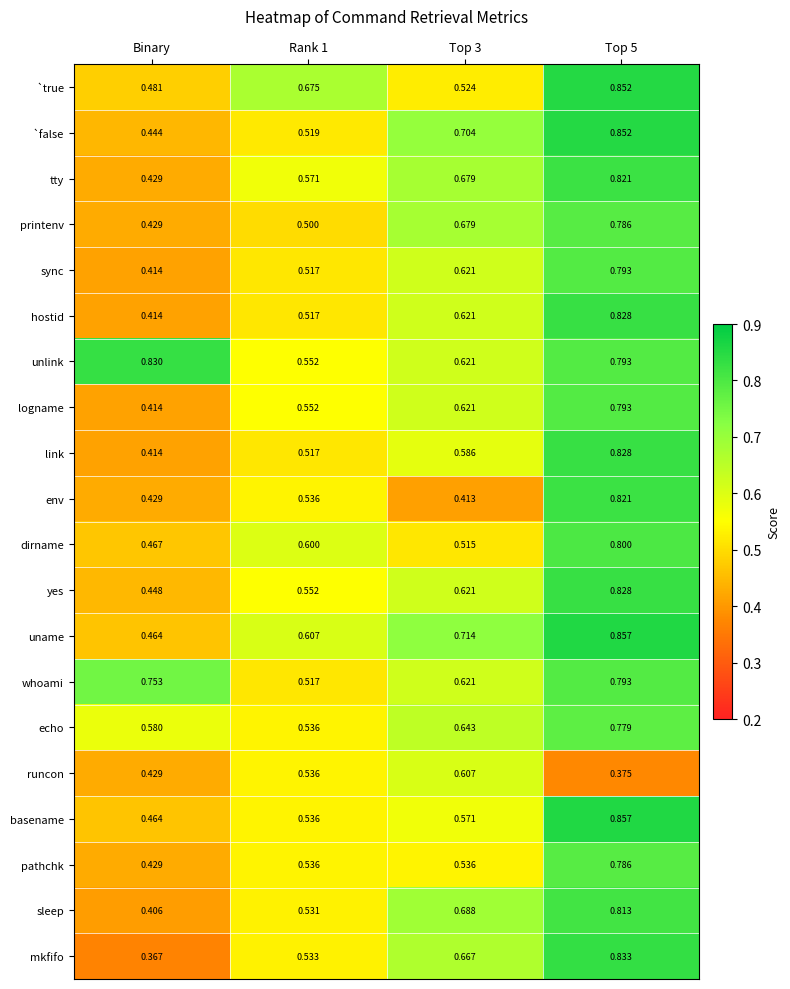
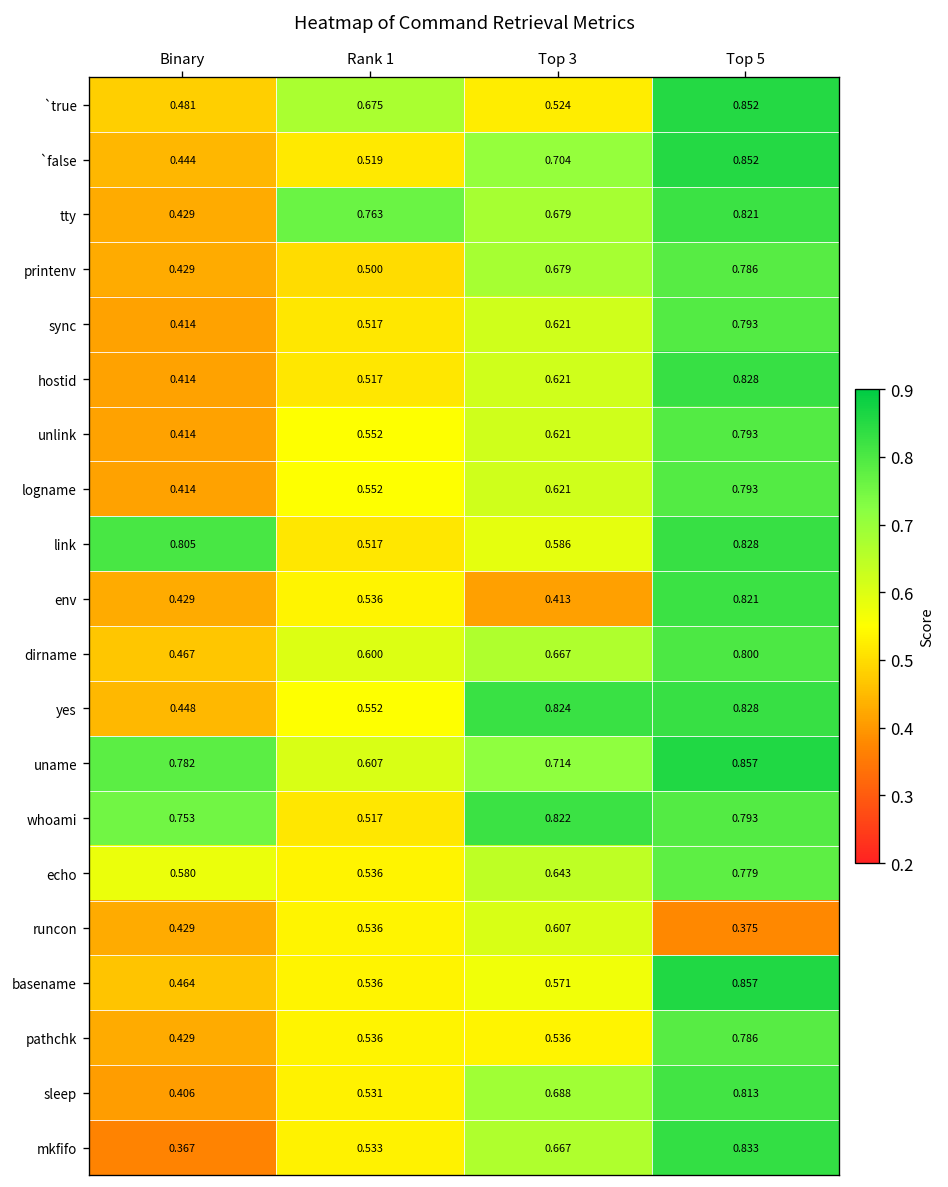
tty, Rank 1: 0.571 -> 0.763
unlink, Binary: 0.830 -> 0.414
link, Binary: 0.414 -> 0.805
dirname, Top 3: 0.515 -> 0.667
yes, Top 3: 0.621 -> 0.824
uname, Binary: 0.464 -> 0.782
whoami, Top 3: 0.621 -> 0.822
